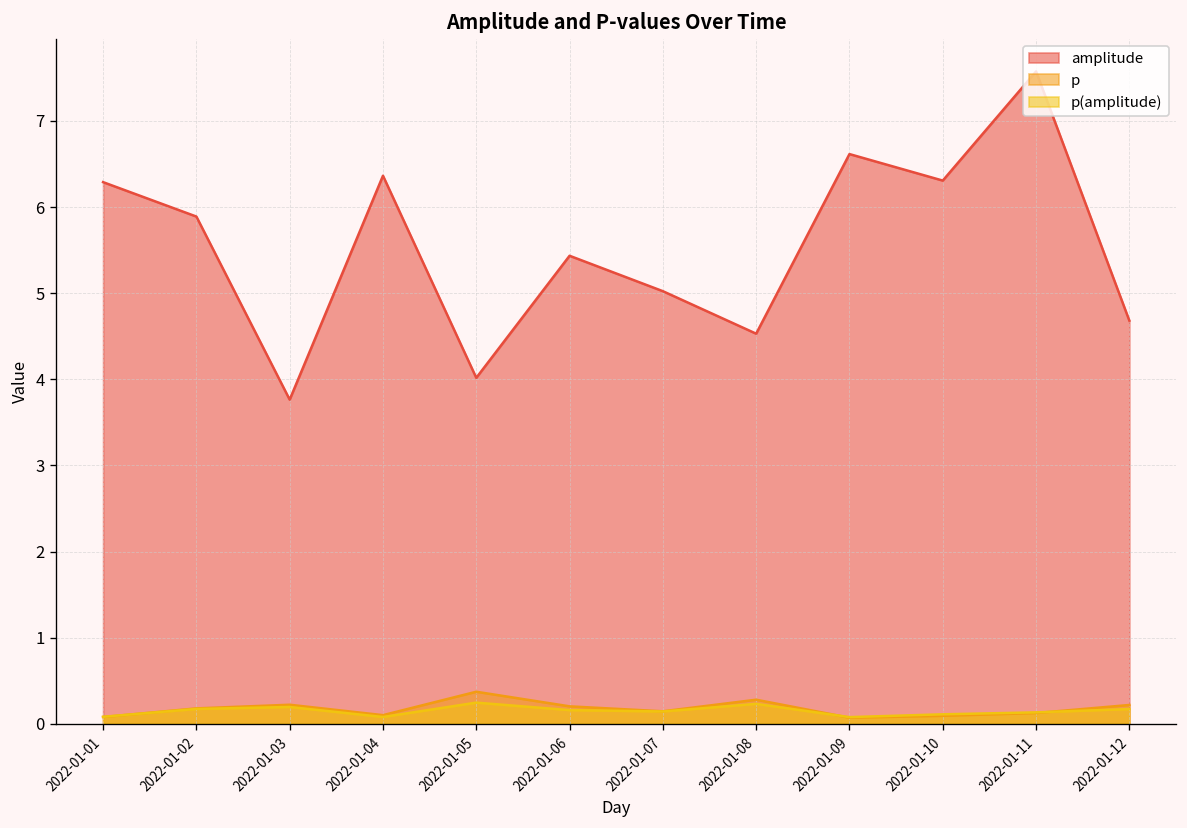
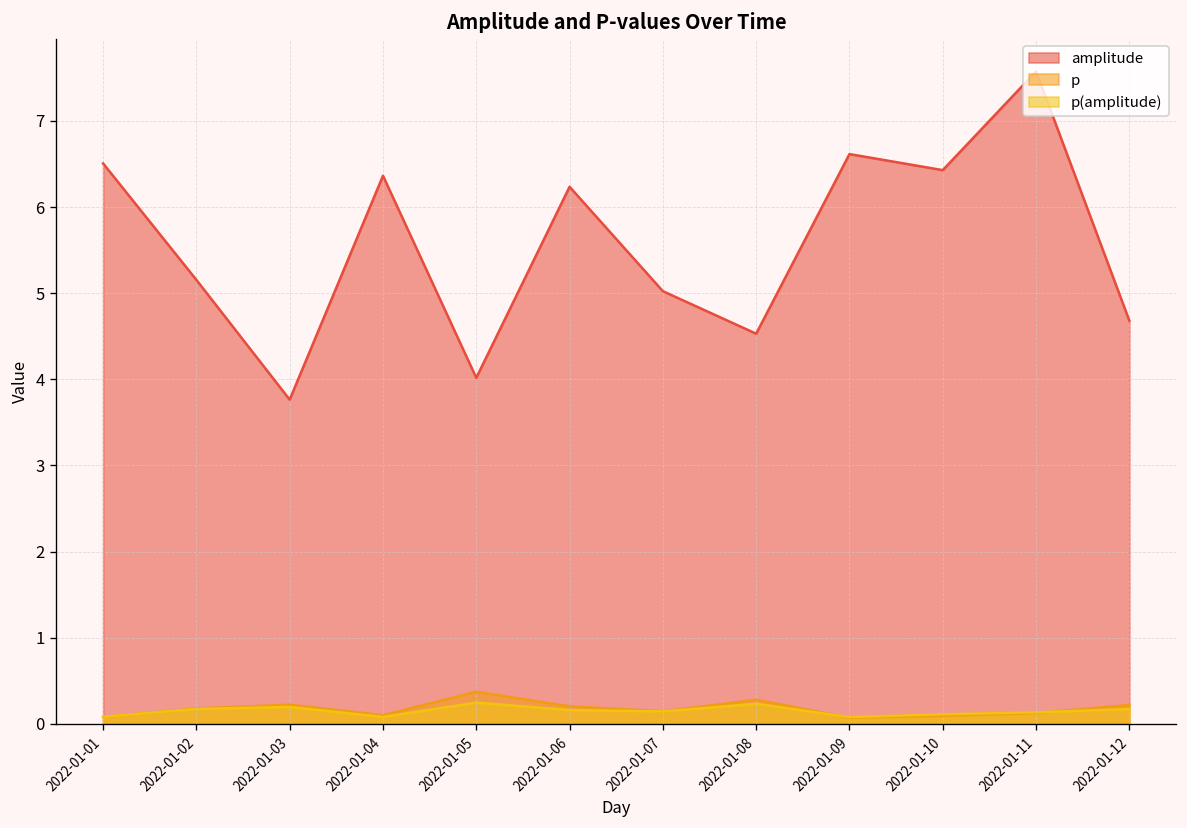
amplitude, 2022-01-01: 6.3 -> 6.5
amplitude, 2022-01-02: 5.9 -> 5.2
amplitude, 2022-01-06: 5.4 -> 6.2
amplitude, 2022-01-10: 6.3 -> 6.4
